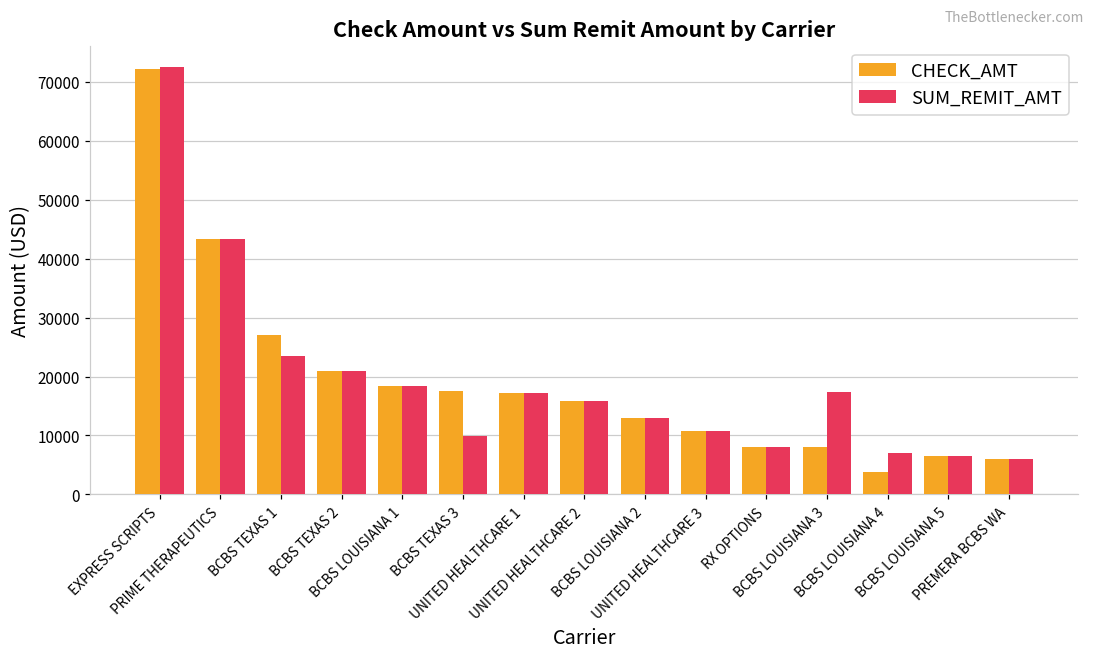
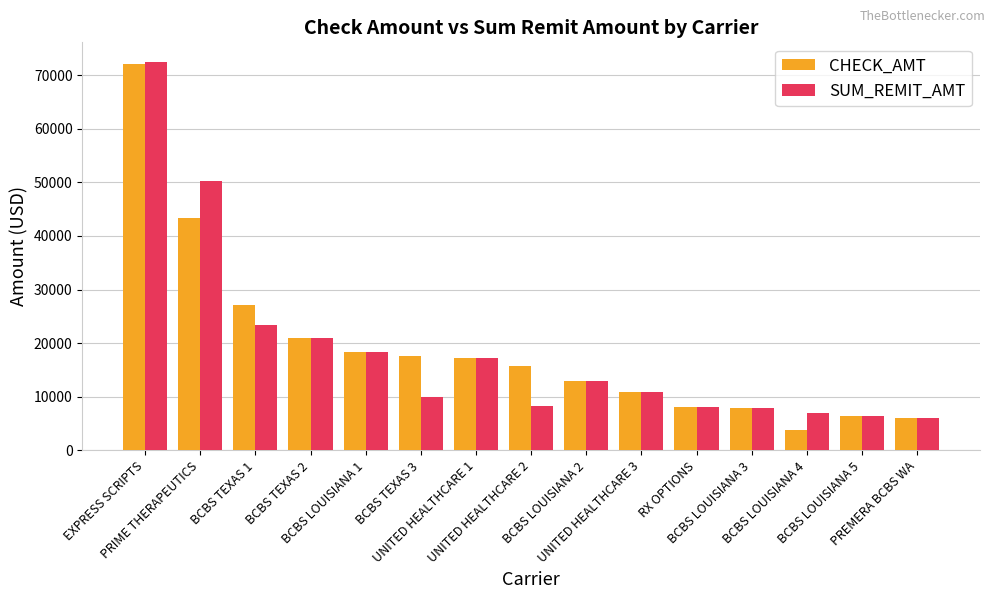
SUM_REMIT_AMT, PRIME THERAPEUTICS: 43000 -> 50000
SUM_REMIT_AMT, UNITED HEALTHCARE 2: 16000 -> 8000
SUM_REMIT_AMT, BCBS LOUISIANA 3: 17000 -> 8000
